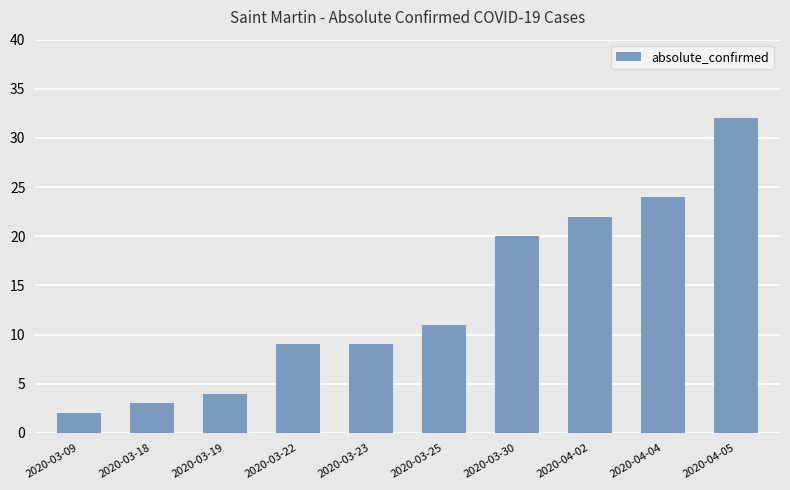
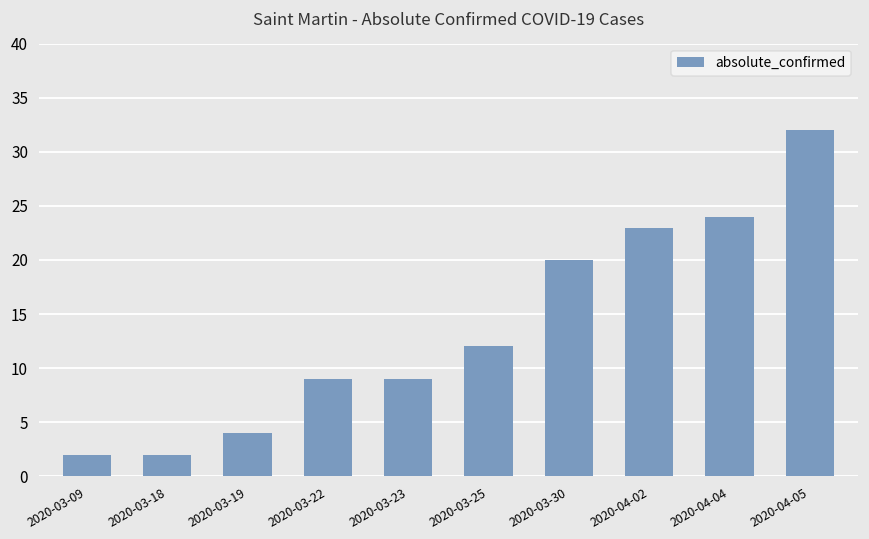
2020-03-18: 3 -> 2
2020-03-25: 11 -> 12
2020-04-02: 22 -> 23
